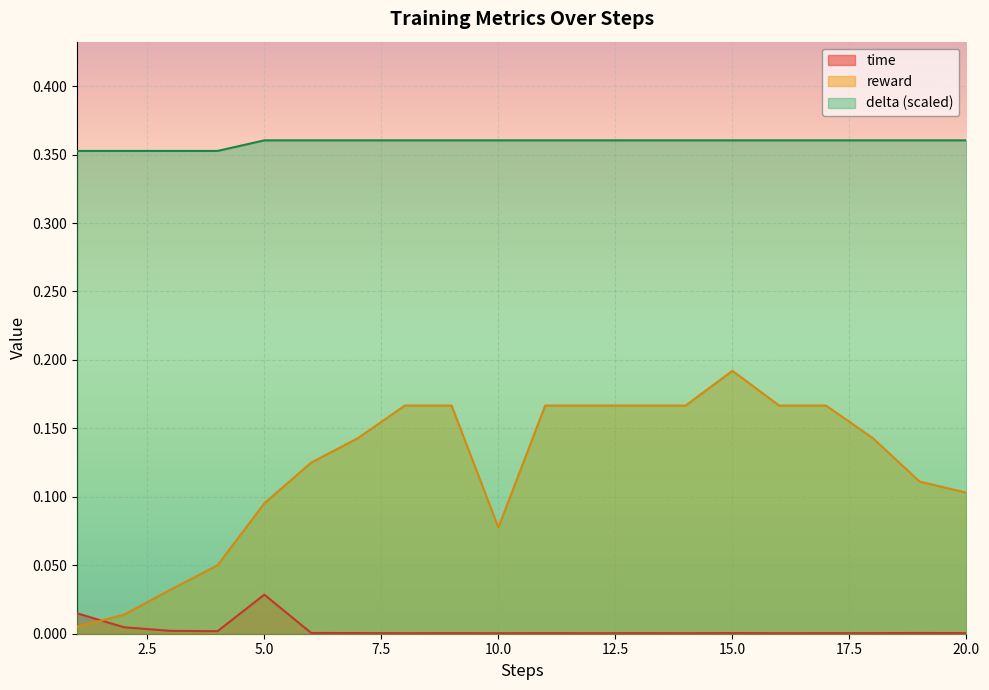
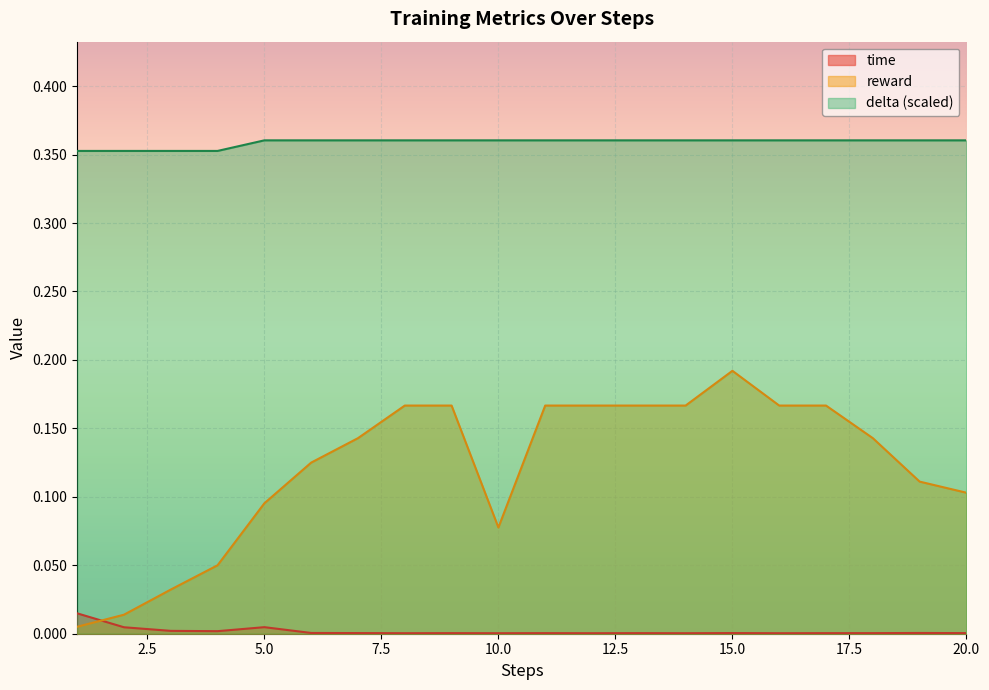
time, 5.0: 0.029 -> 0.005
